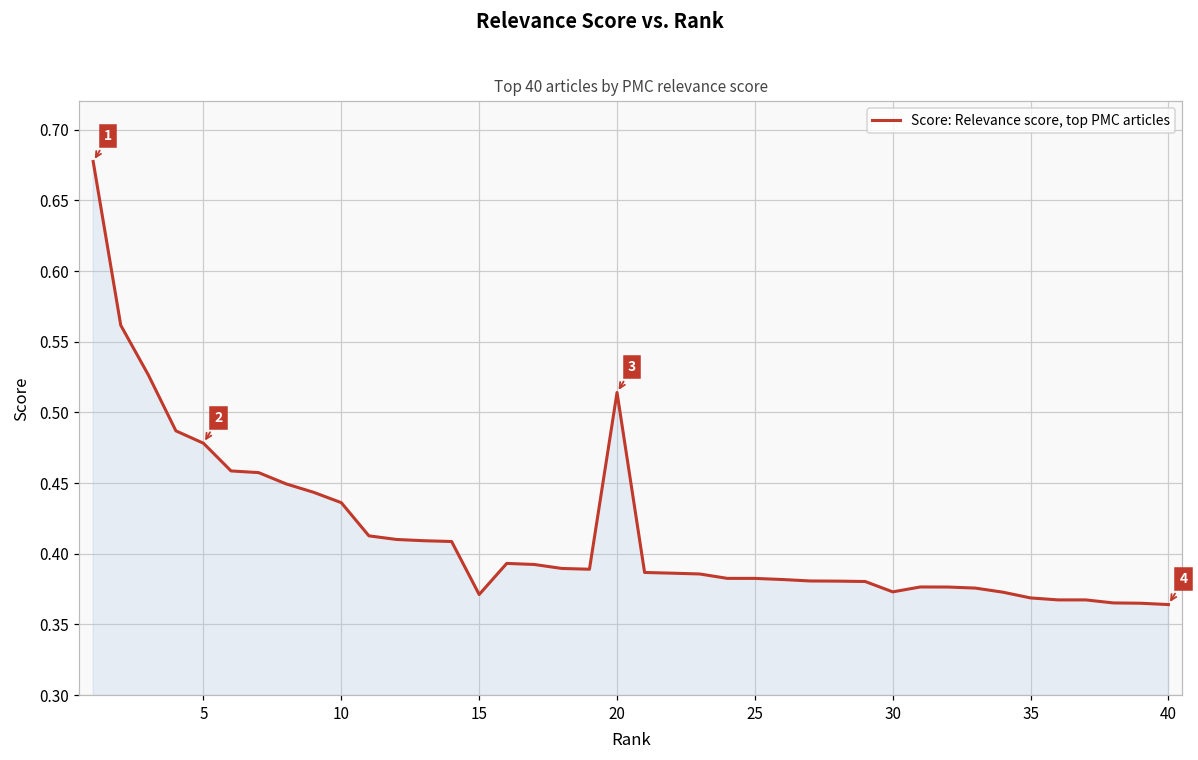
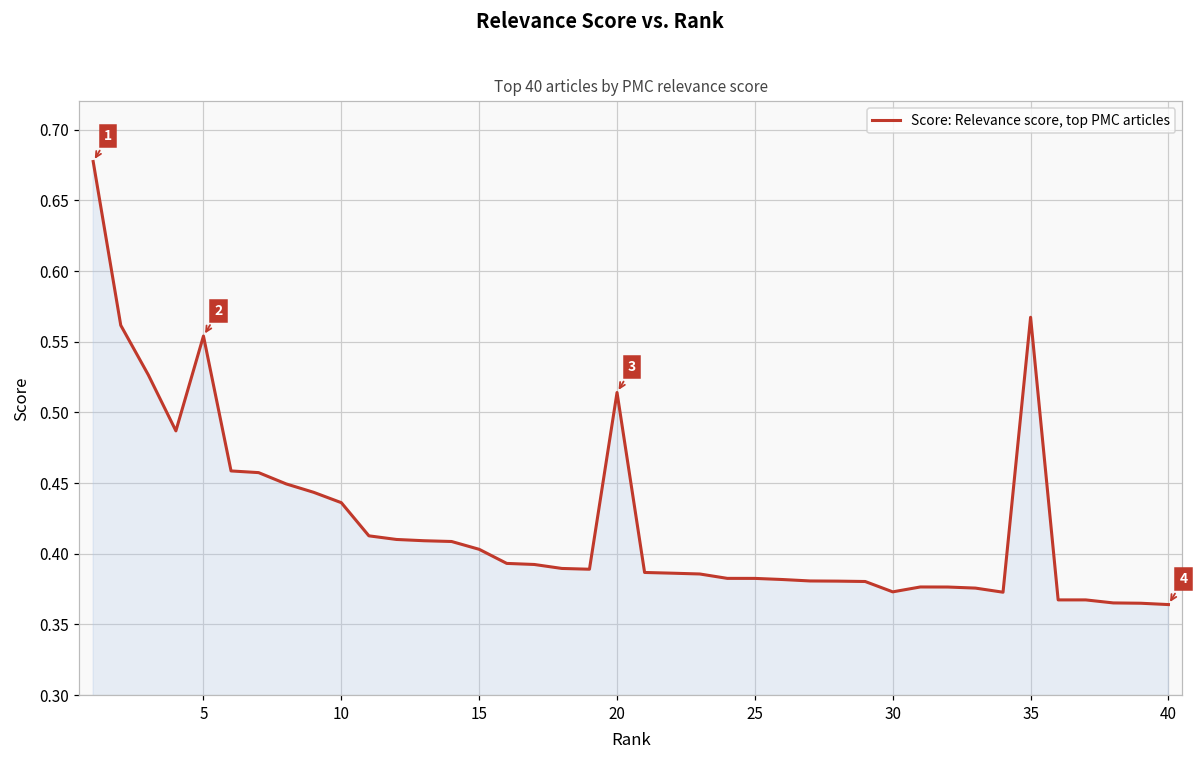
5: 0.478 -> 0.554
15: 0.371 -> 0.403
35: 0.369 -> 0.567
